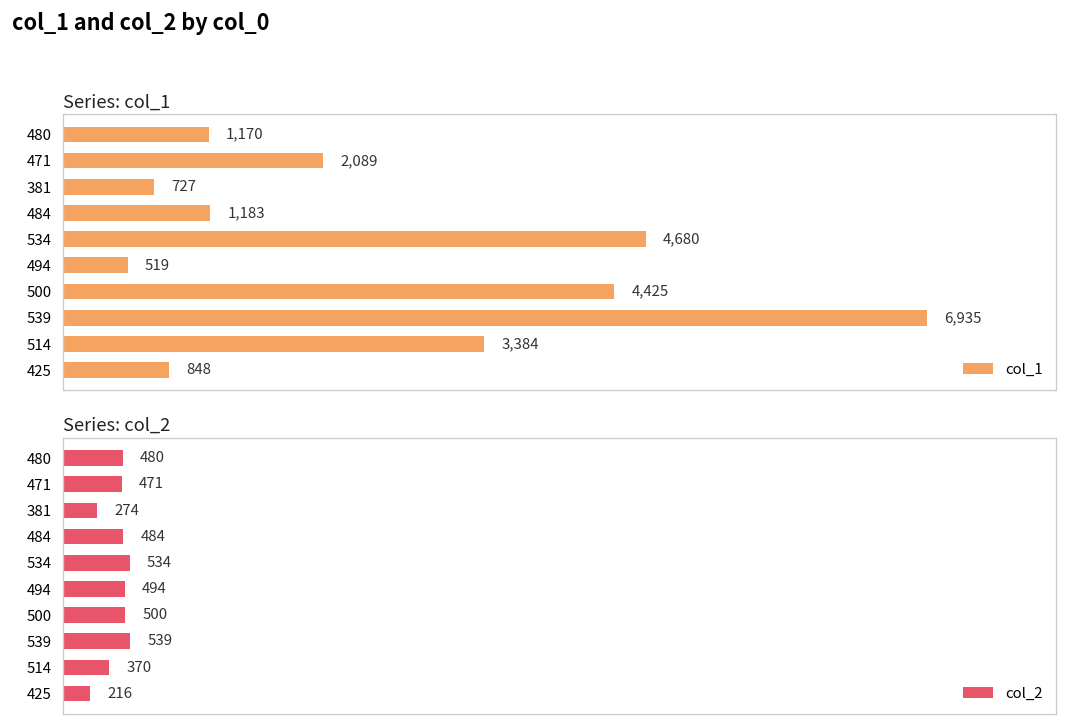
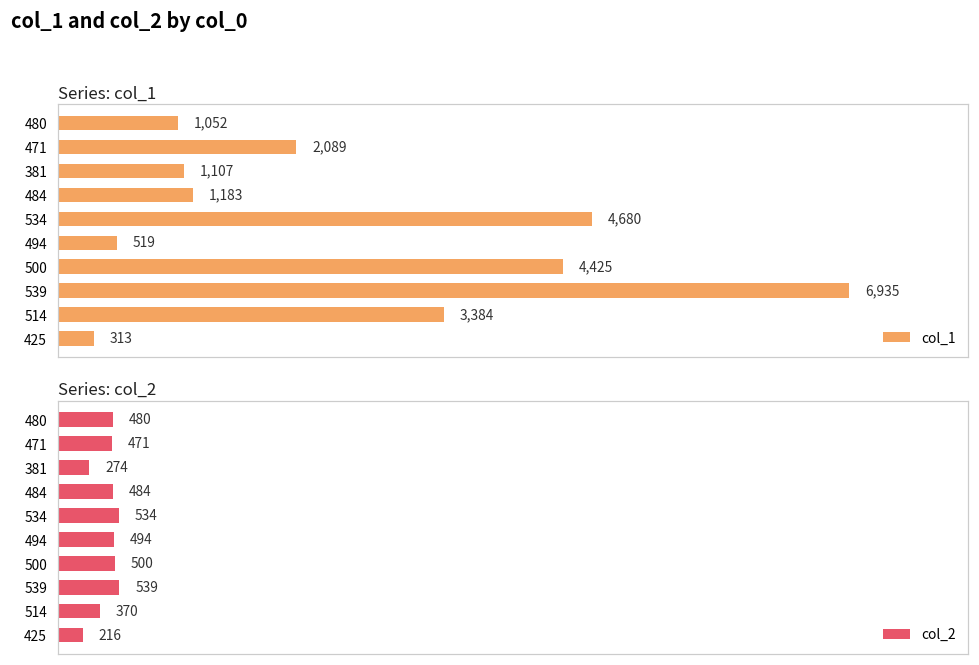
Series: col_1, 480: 1,170 -> 1,052
Series: col_1, 381: 727 -> 1,107
Series: col_1, 425: 848 -> 313
